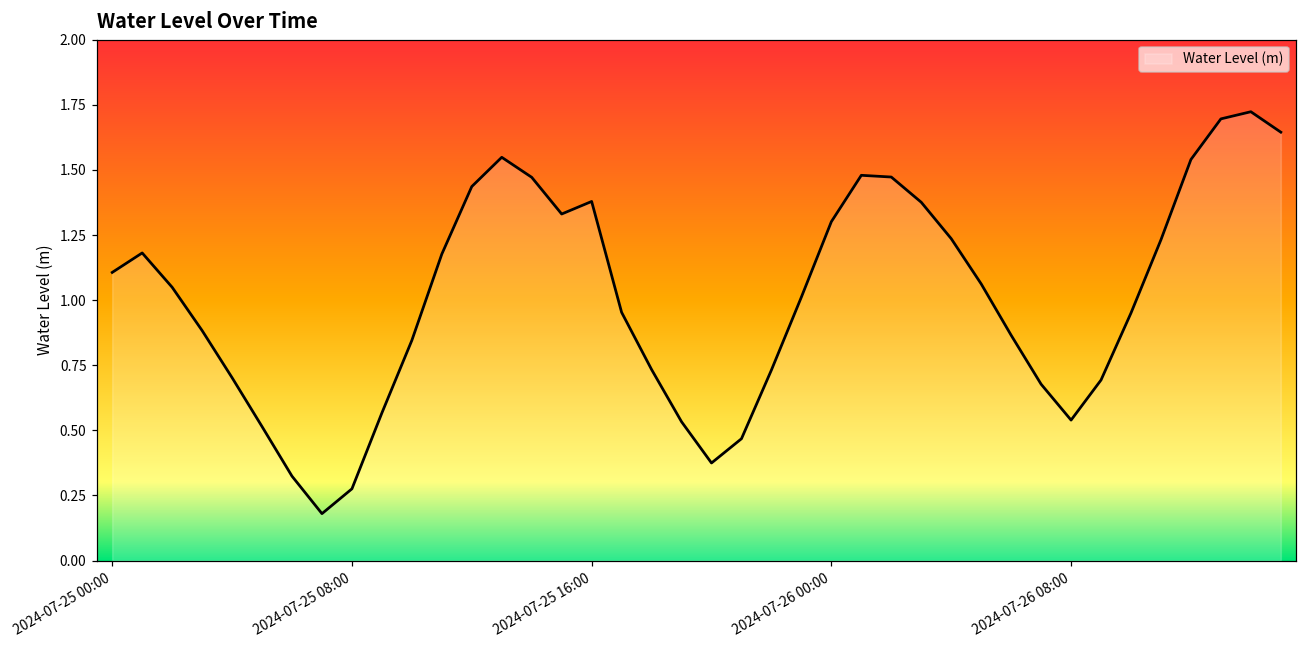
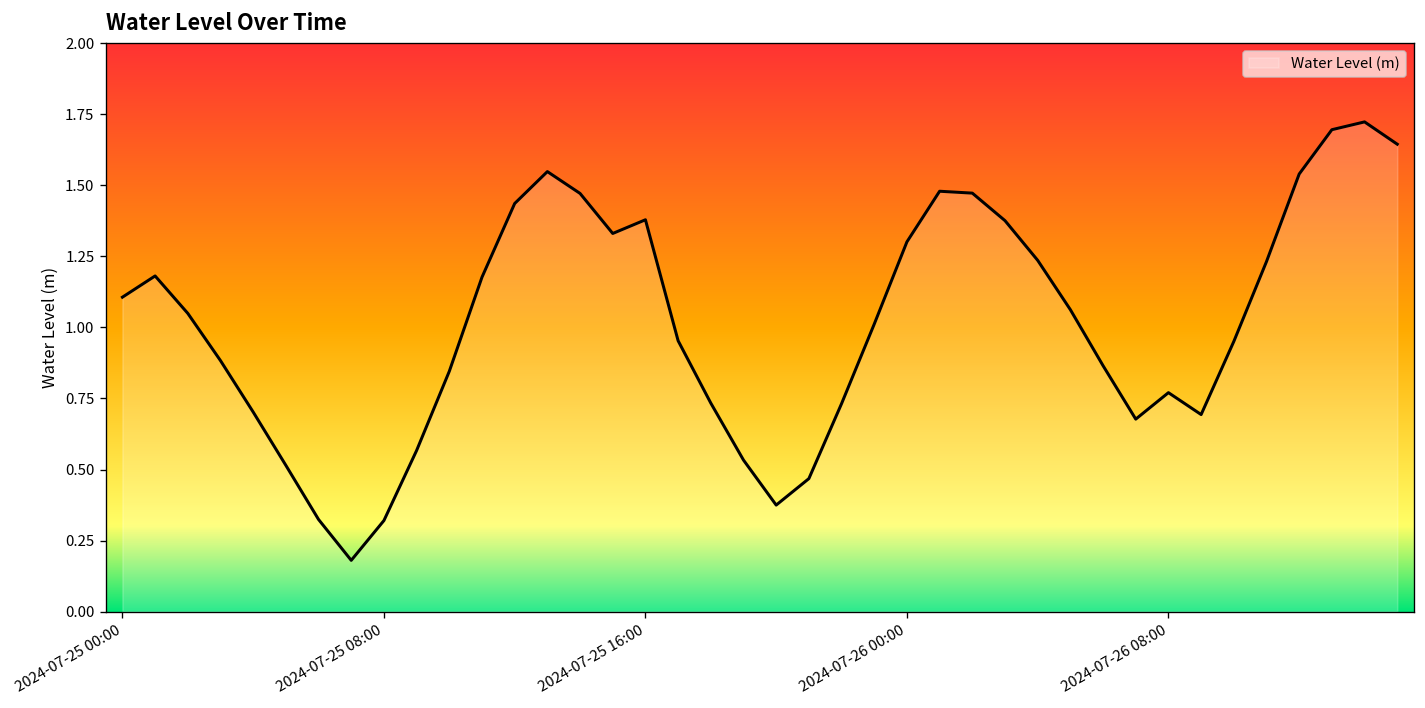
2024-07-25 08:00: 0.28 -> 0.32
2024-07-26 08:00: 0.54 -> 0.77
